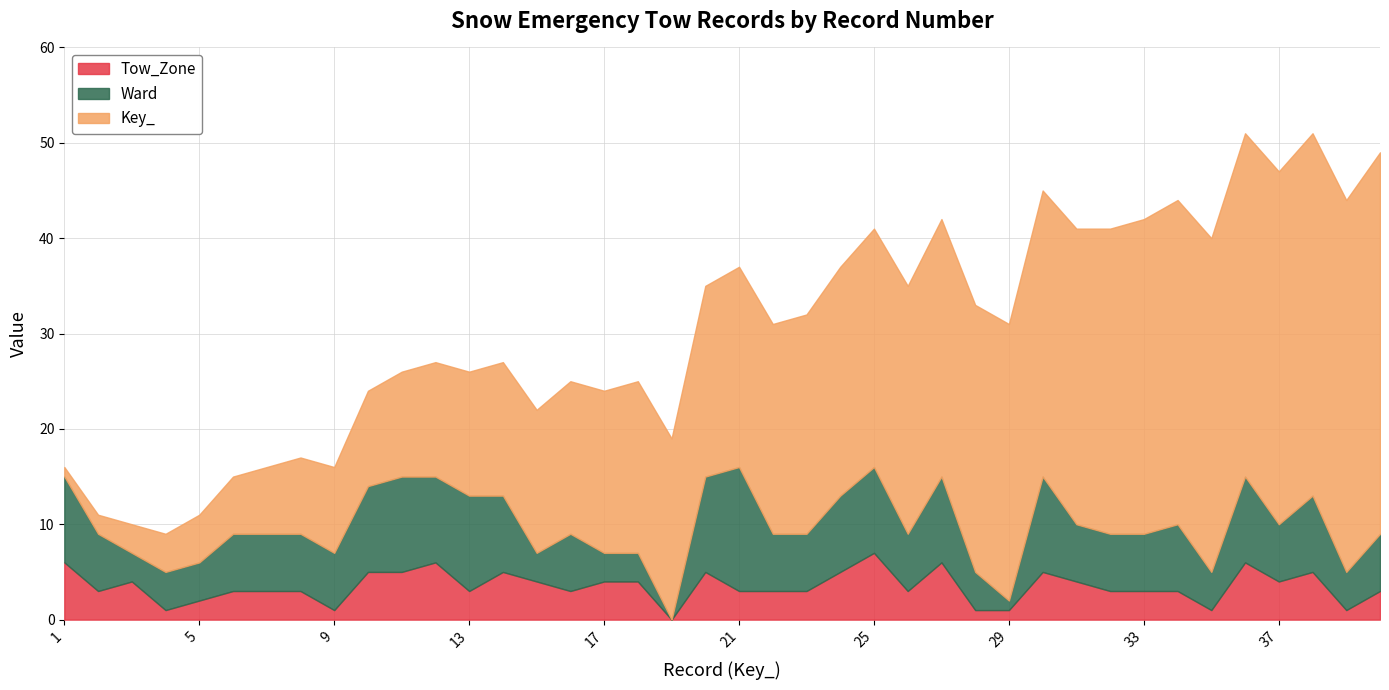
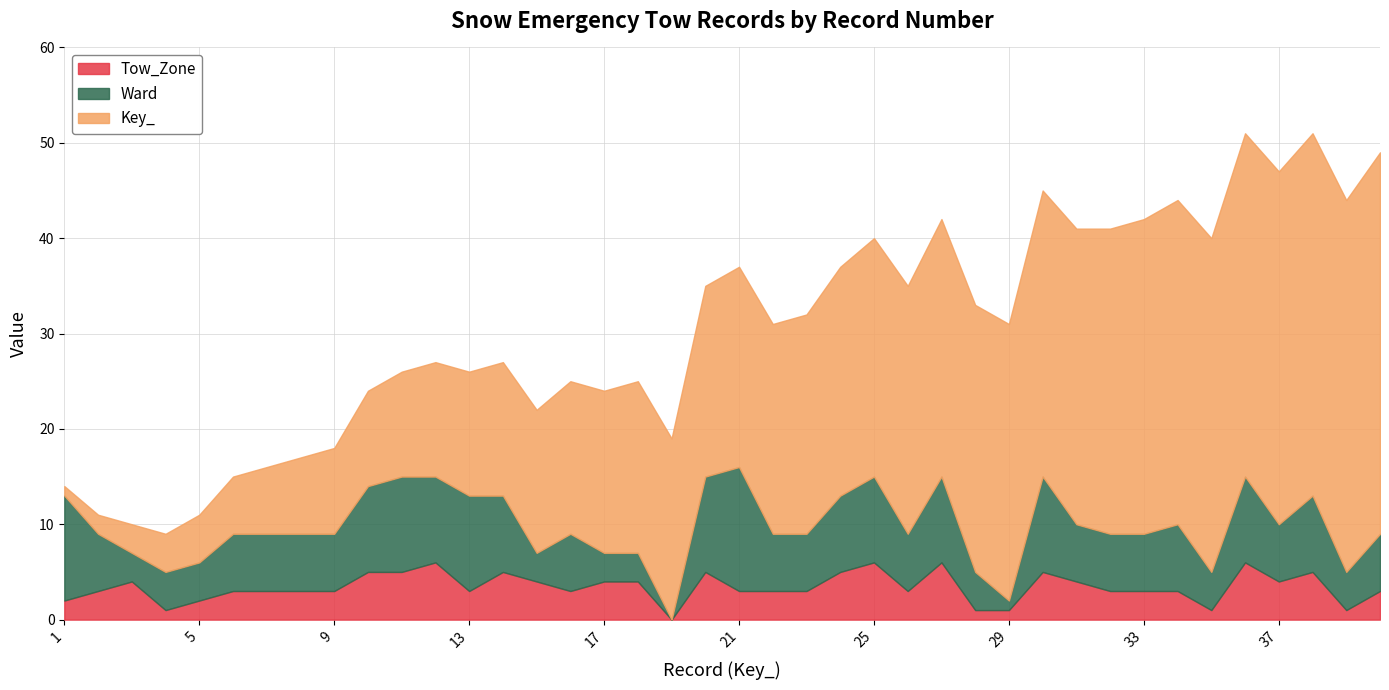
Tow_Zone, 1: 6 -> 2
Ward, 1: 9 -> 11
Tow_Zone, 9: 1 -> 3
Tow_Zone, 25: 7 -> 6
